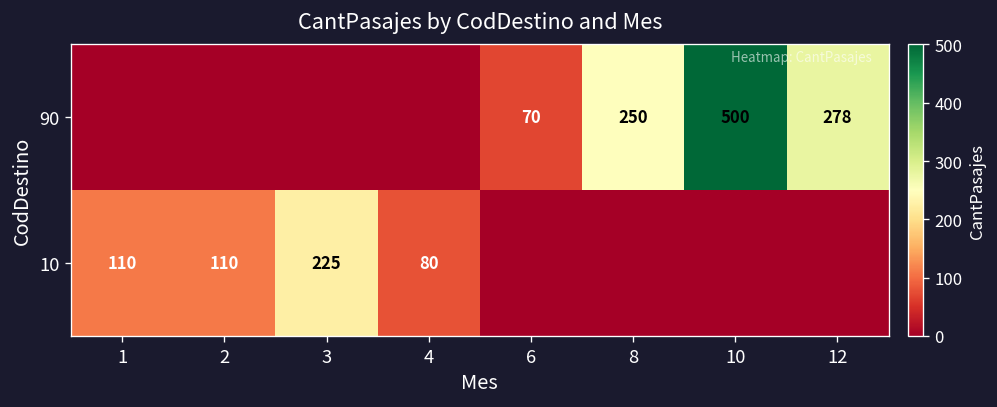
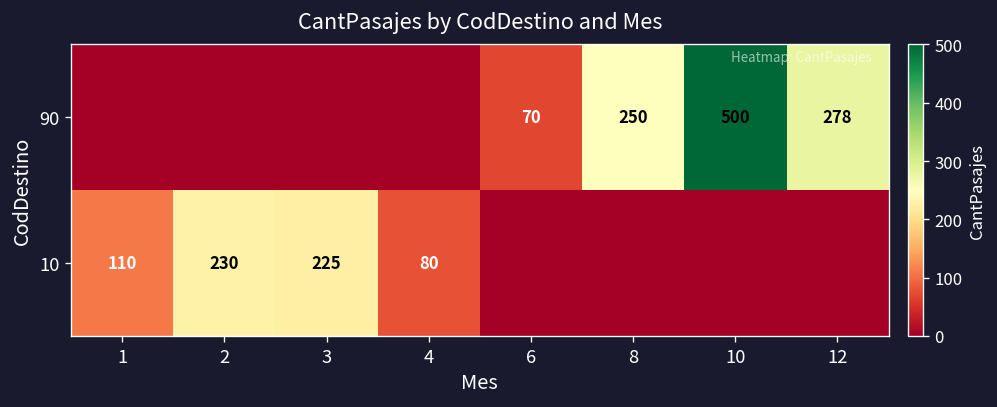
10, 2: 110 -> 230
